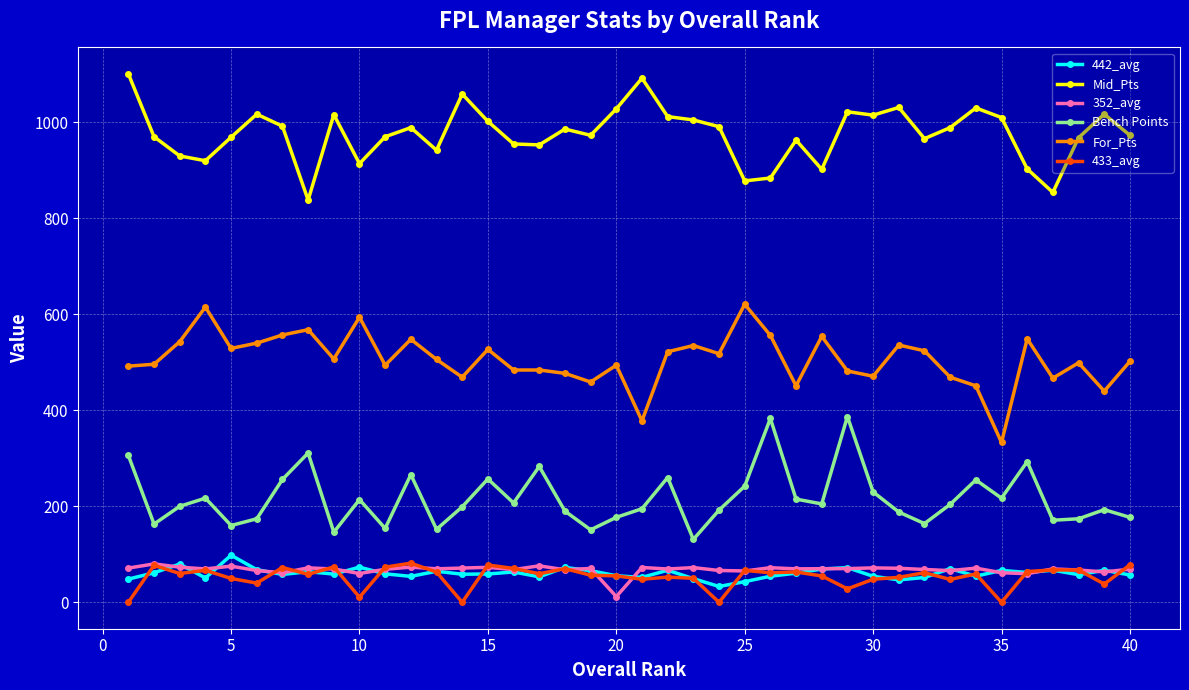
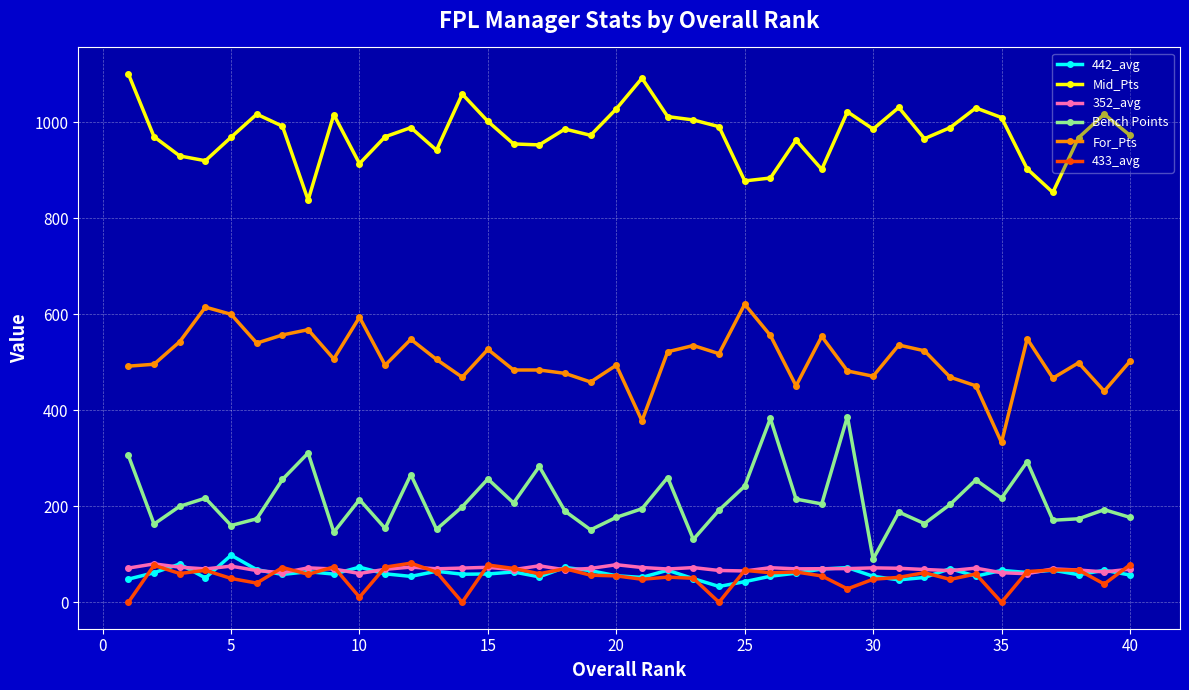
For_Pts, 5: 530 -> 600
352_avg, 20: 10 -> 80
Mid_Pts, 30: 1020 -> 990
Bench Points, 30: 230 -> 90
